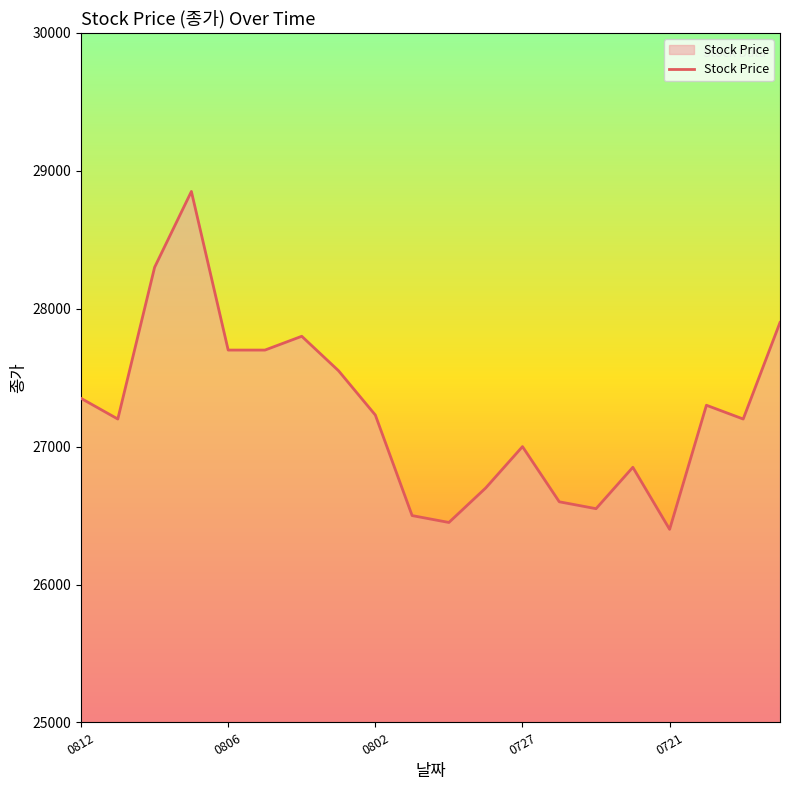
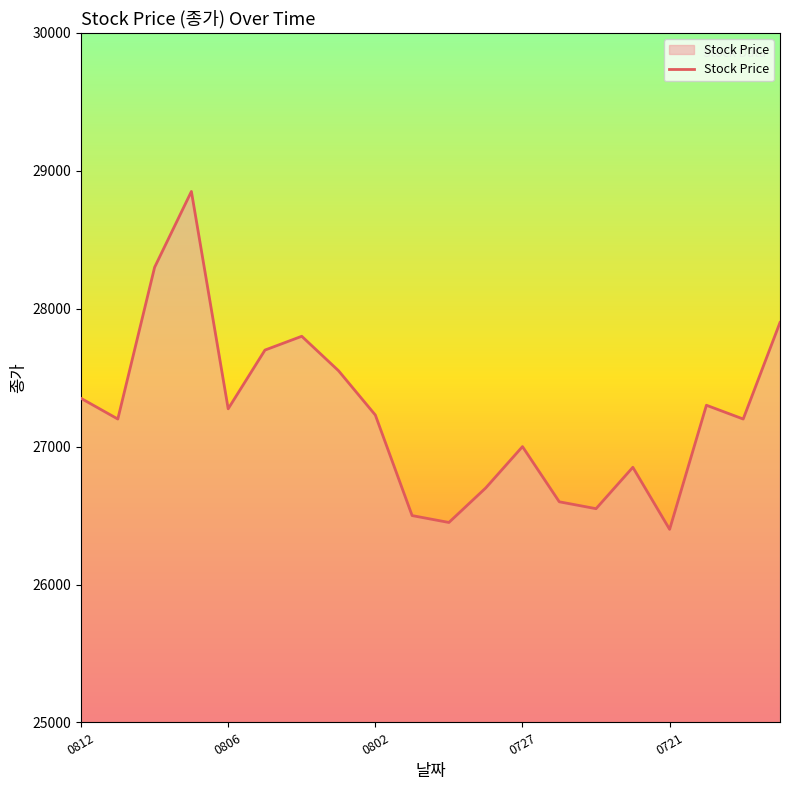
0806: 27700 -> 27270
